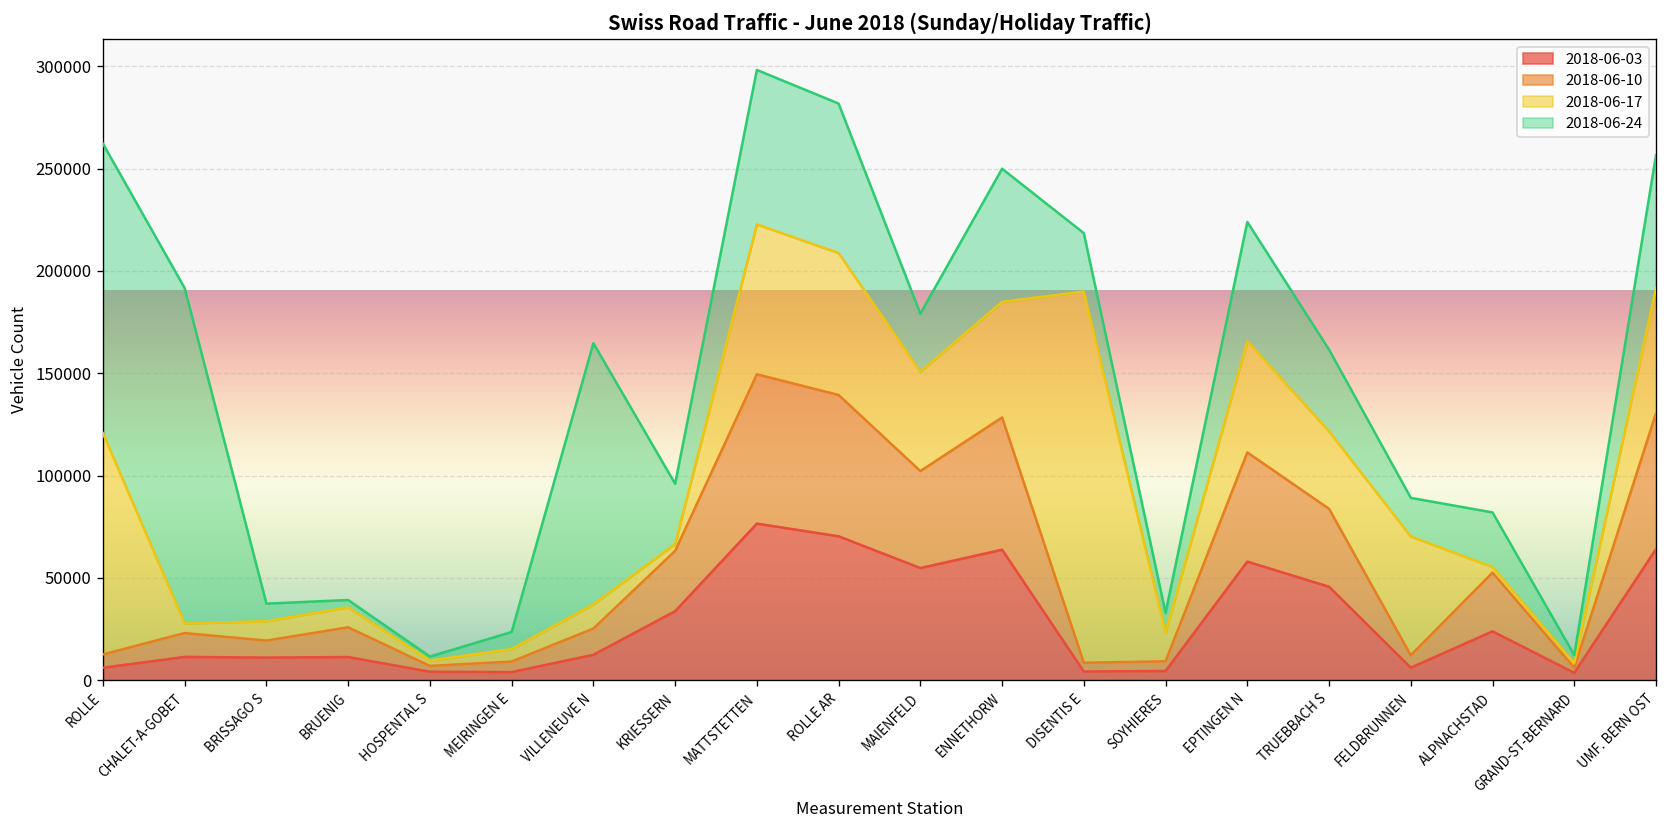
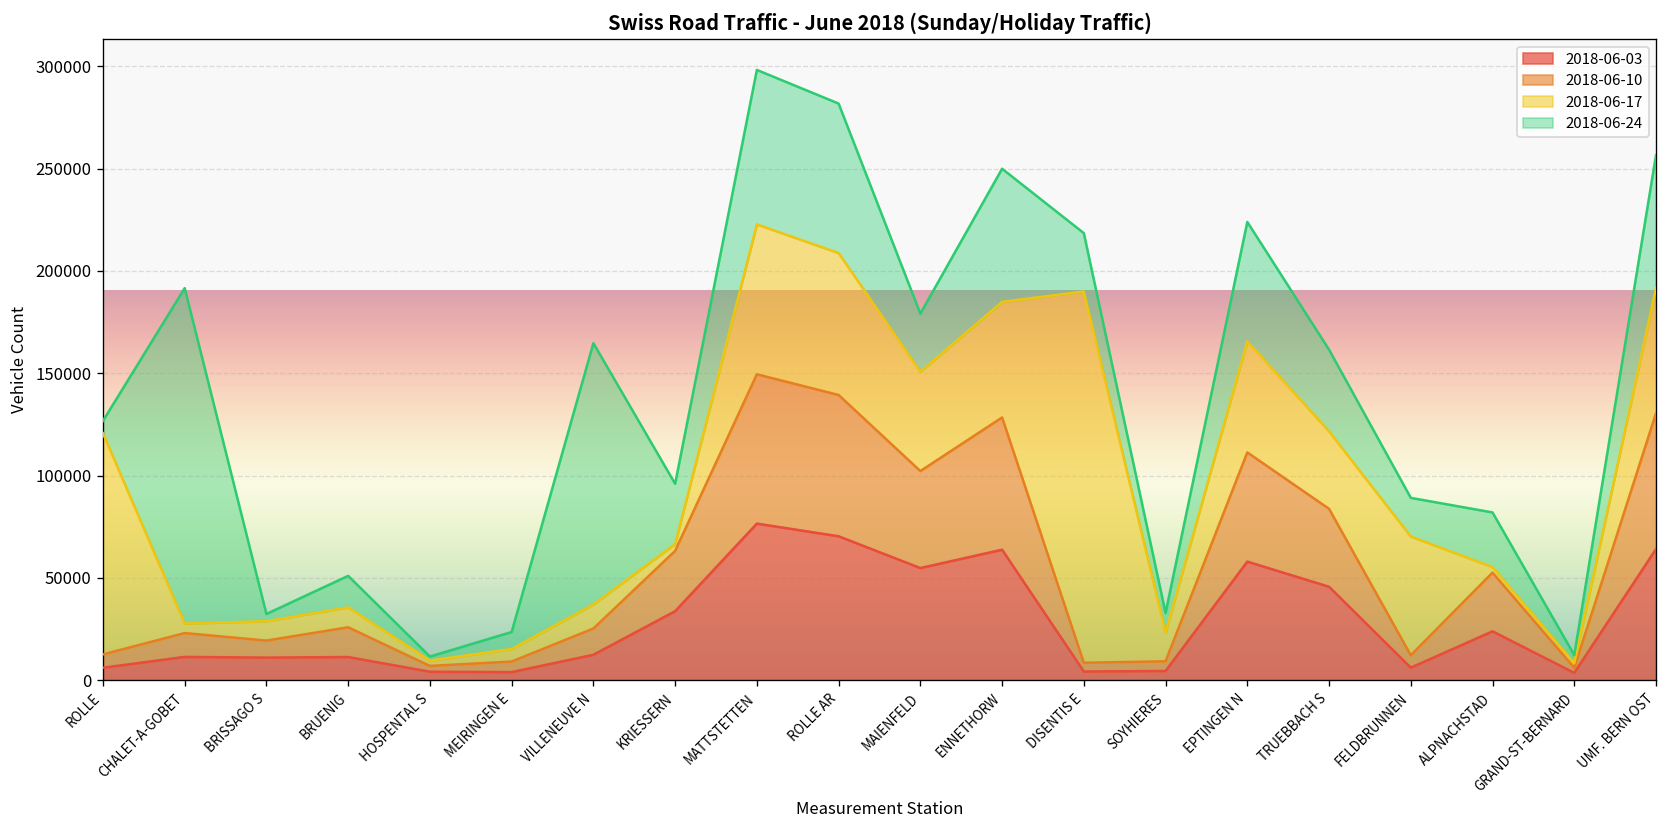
2018-06-24, ROLLE: 141000 -> 6000
2018-06-24, BRISSAGO S: 9000 -> 4000
2018-06-24, BRUENIG: 4000 -> 15000
